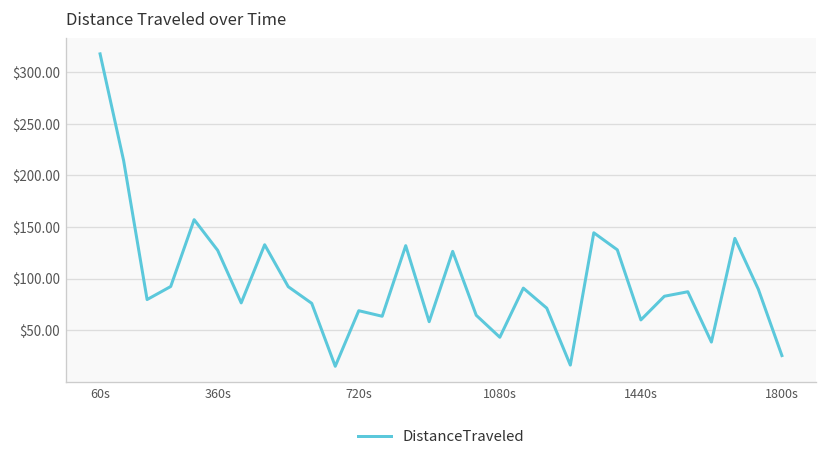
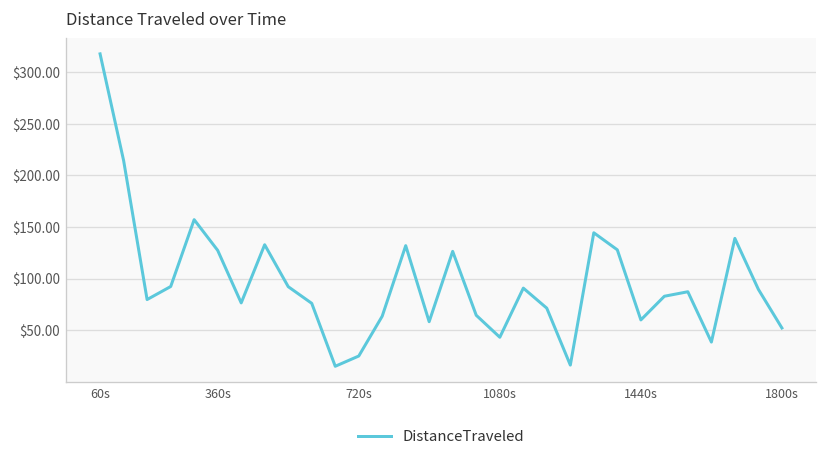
720s: $70 -> $30
1800s: $30 -> $50
